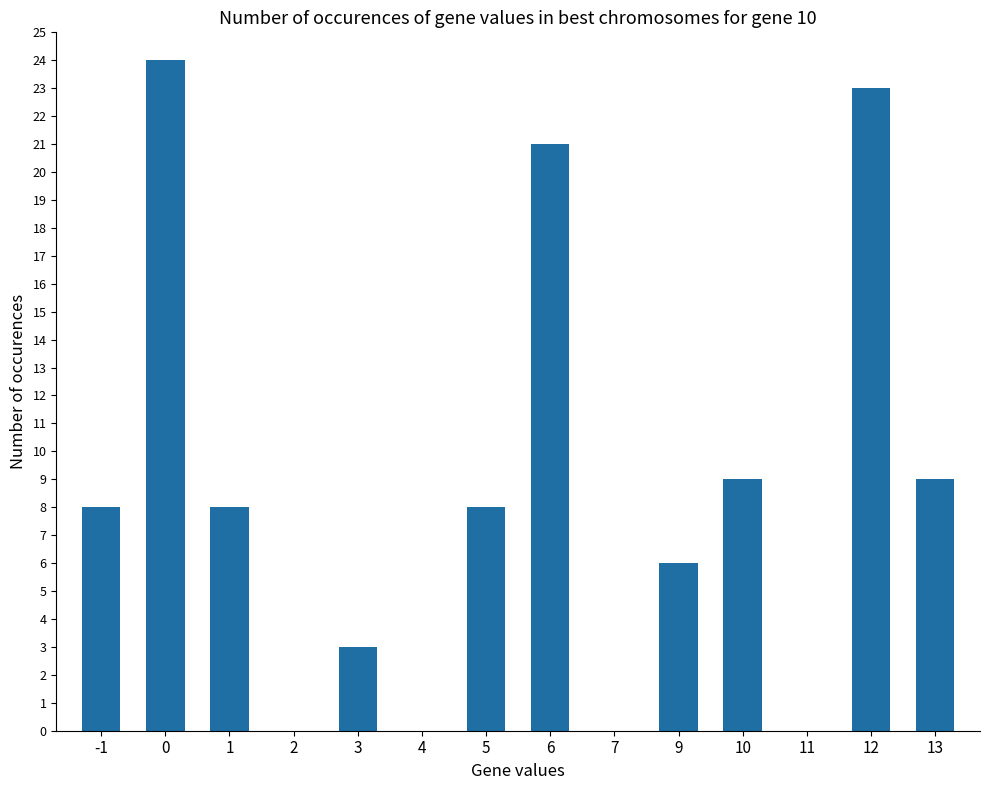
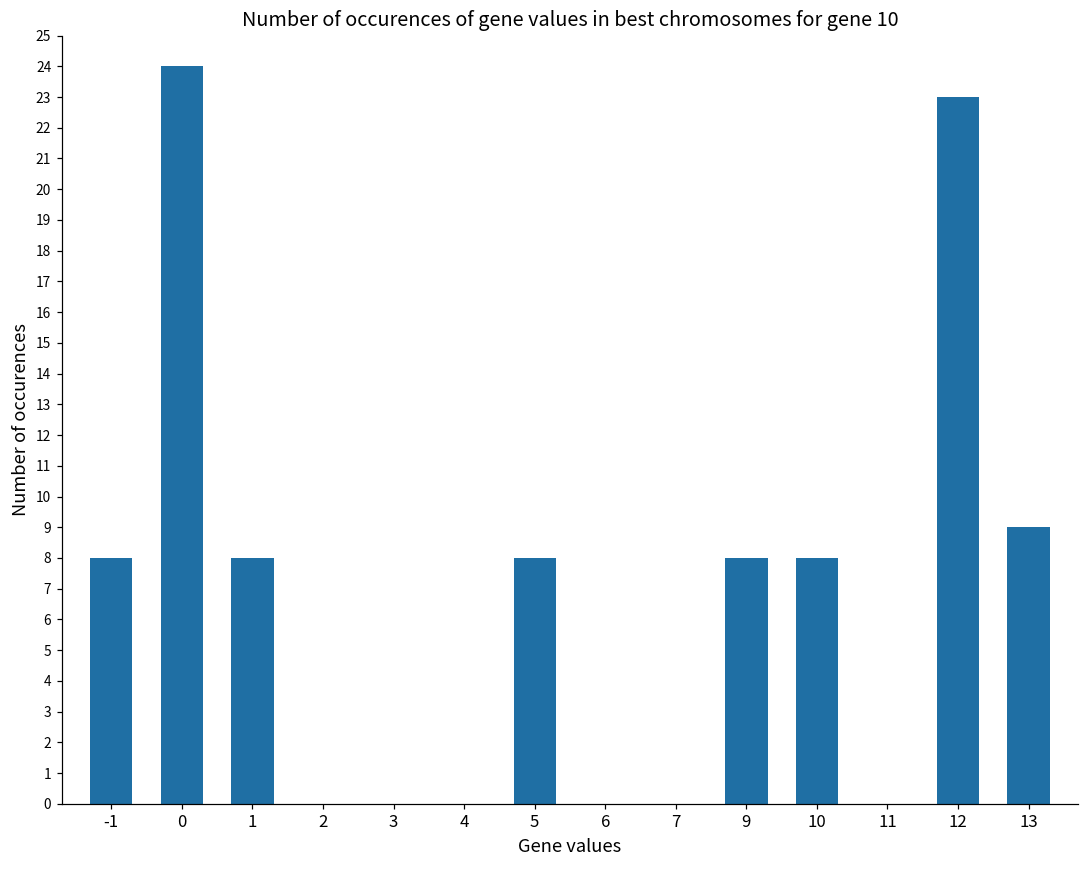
3: 3 -> 0
6: 21 -> 0
9: 6 -> 8
10: 9 -> 8
